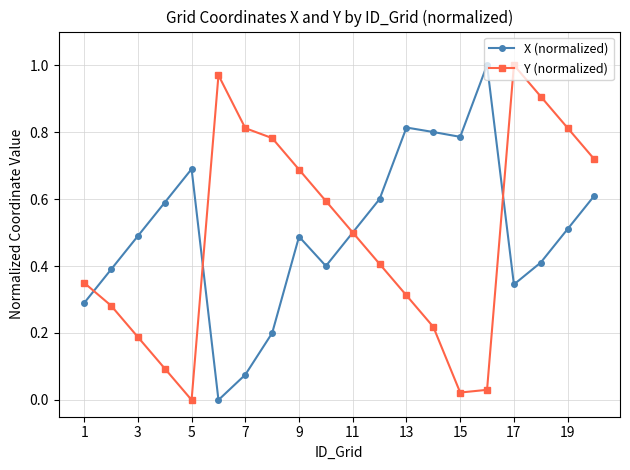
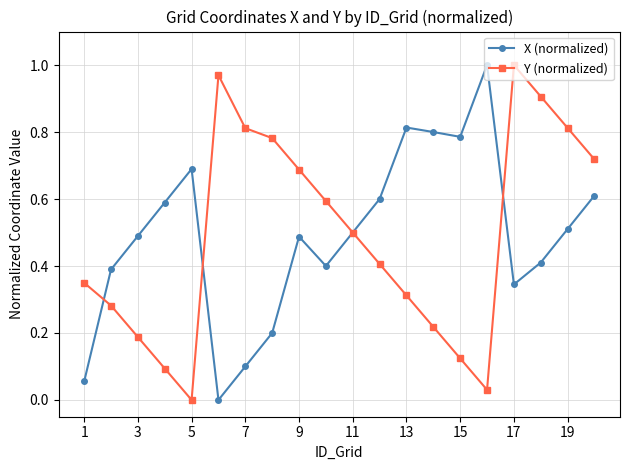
X (normalized), 1: 0.29 -> 0.06
X (normalized), 7: 0.08 -> 0.10
Y (normalized), 15: 0.02 -> 0.12
